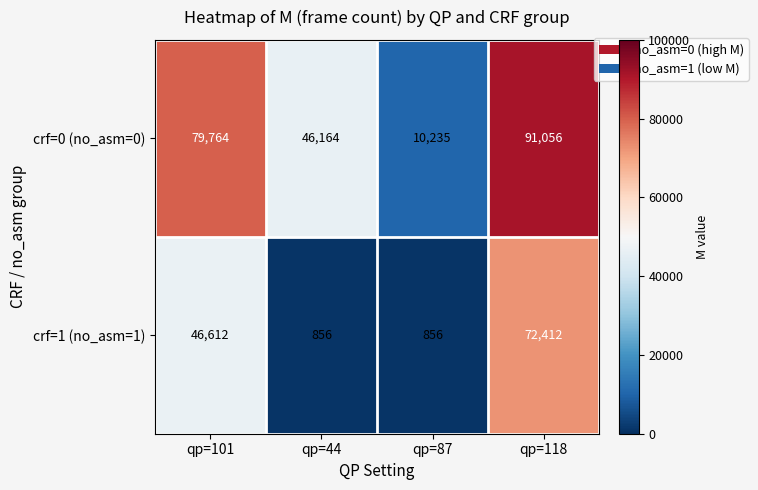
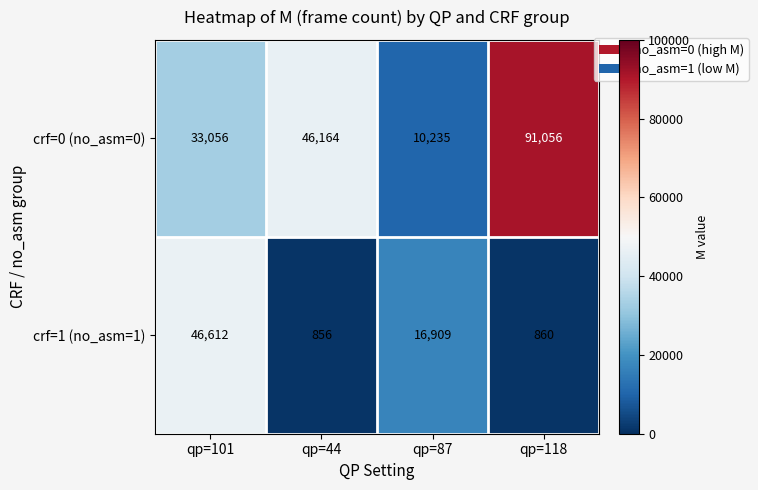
crf=0 (no_asm=0), qp=101: 79,764 -> 33,056
crf=1 (no_asm=1), qp=87: 856 -> 16,909
crf=1 (no_asm=1), qp=118: 72,412 -> 860
